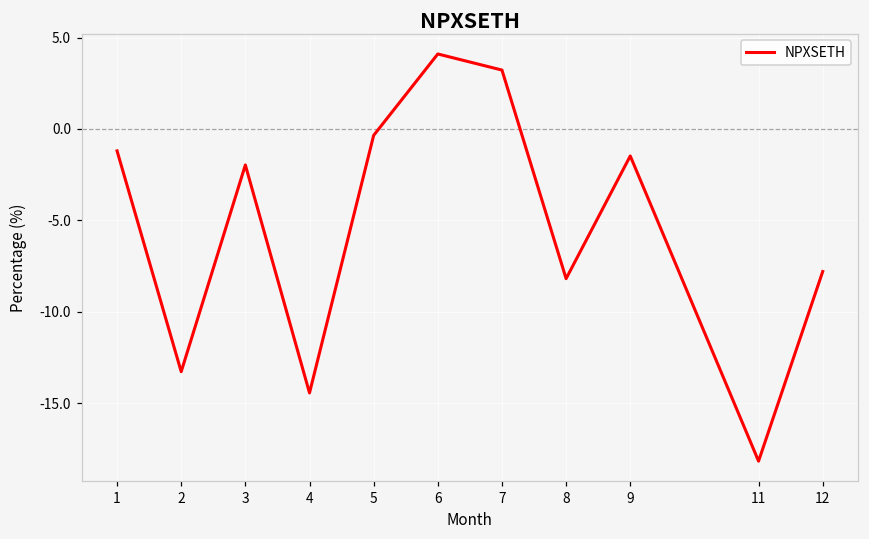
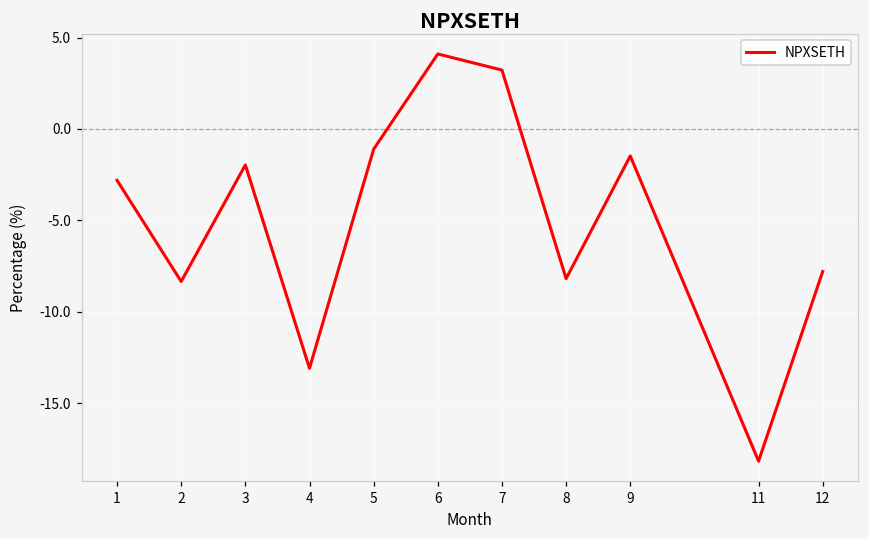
1: -1.2 -> -2.8
2: -13.3 -> -8.3
4: -14.4 -> -13.1
5: -0.3 -> -1.1
